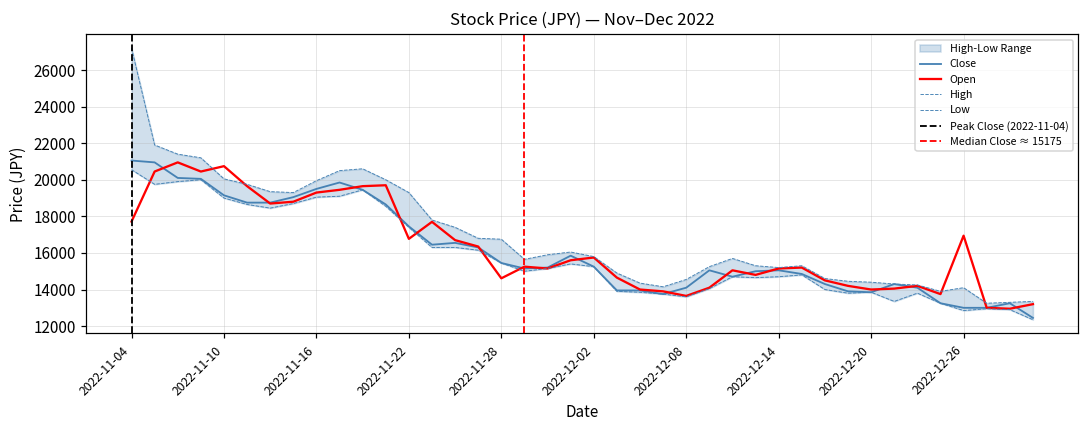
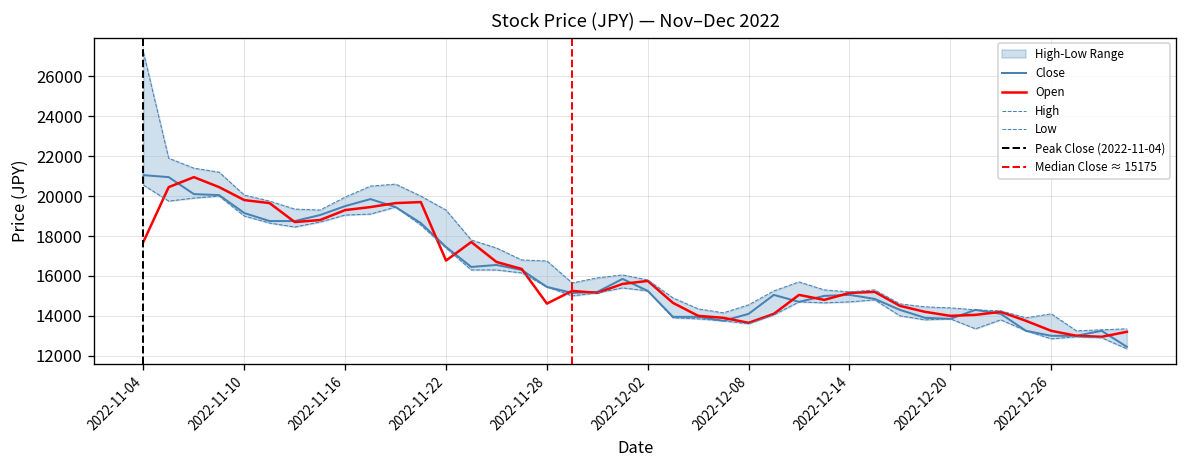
Open, 2022-11-10: 20700 -> 19800
Open, 2022-12-26: 16900 -> 13300
